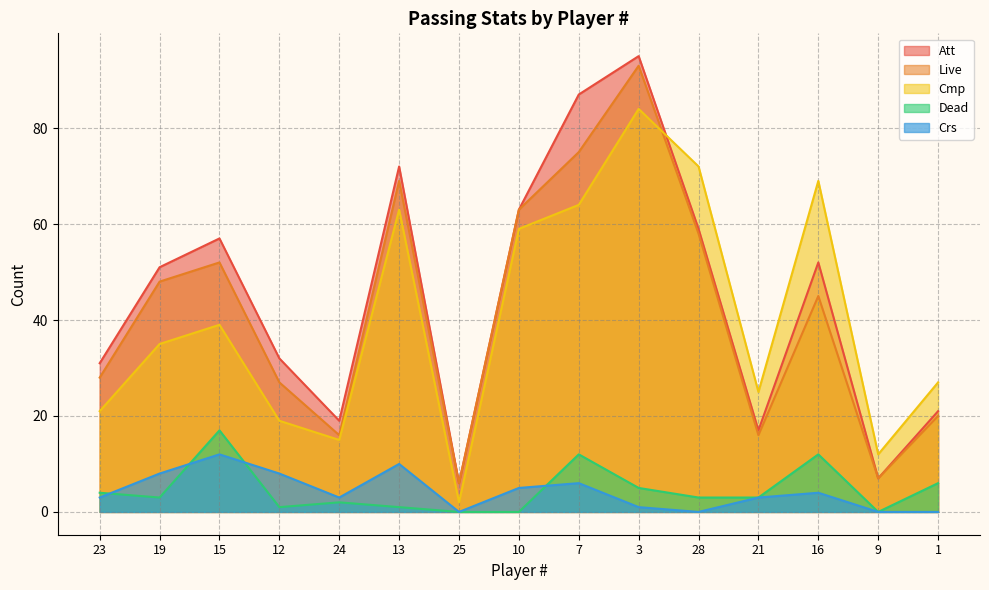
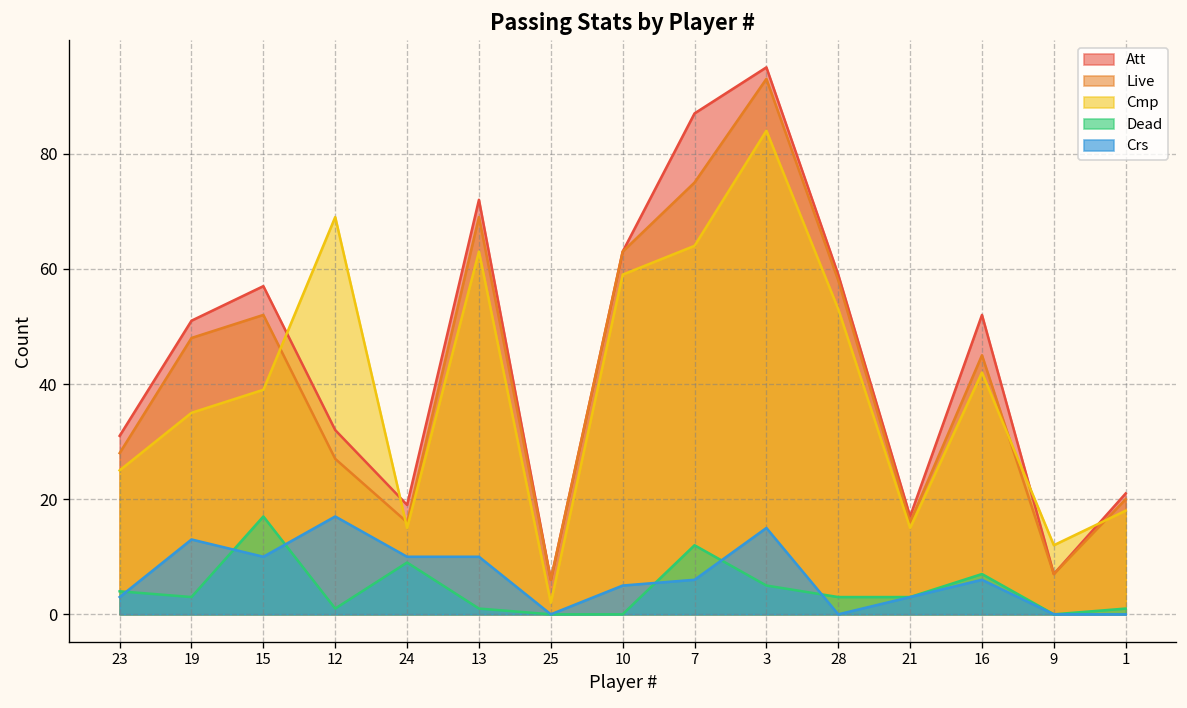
Cmp, 23: 21 -> 25
Crs, 19: 8 -> 13
Crs, 15: 12 -> 10
Cmp, 12: 19 -> 69
Crs, 12: 8 -> 17
Dead, 24: 2 -> 9
Crs, 24: 3 -> 10
Crs, 3: 1 -> 15
Cmp, 28: 72 -> 53
Cmp, 21: 25 -> 15
Cmp, 16: 69 -> 42
Dead, 16: 12 -> 7
Crs, 16: 4 -> 6
Cmp, 1: 27 -> 18
Dead, 1: 6 -> 1
